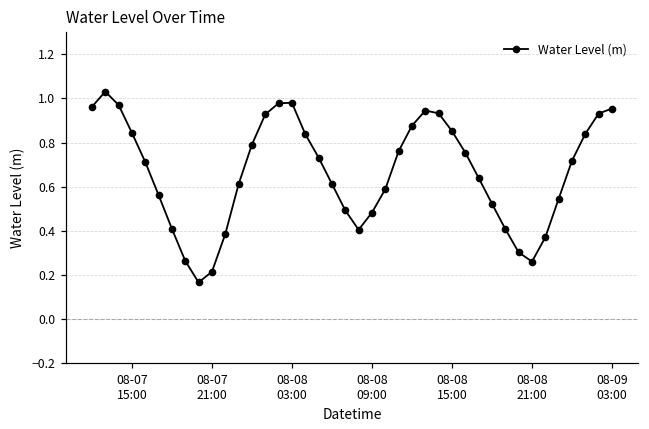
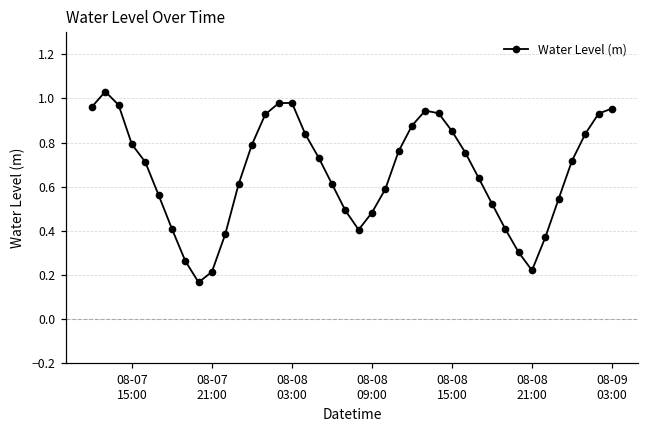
08-07 15:00: 0.84 -> 0.79
08-08 21:00: 0.26 -> 0.22
